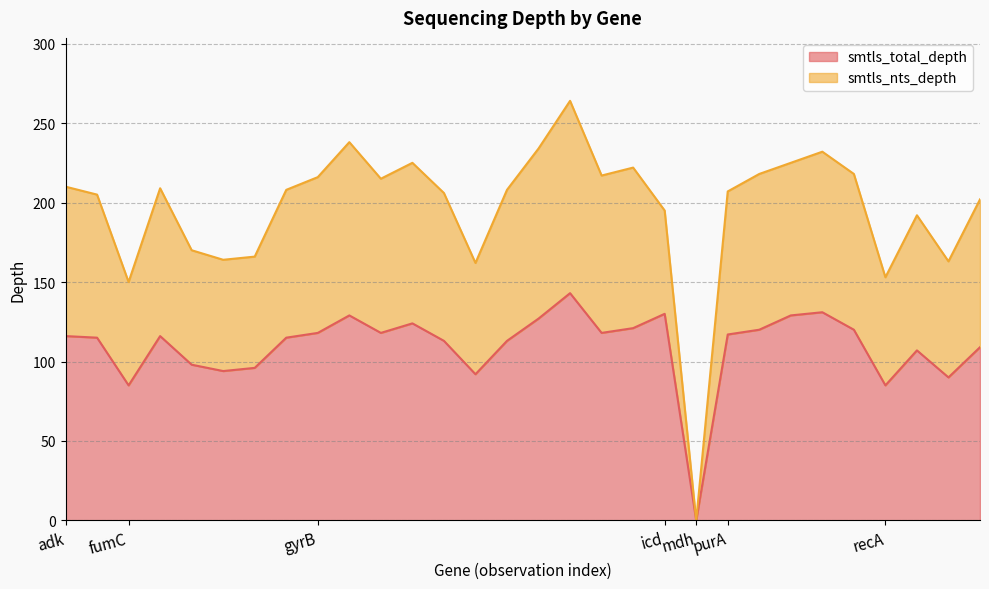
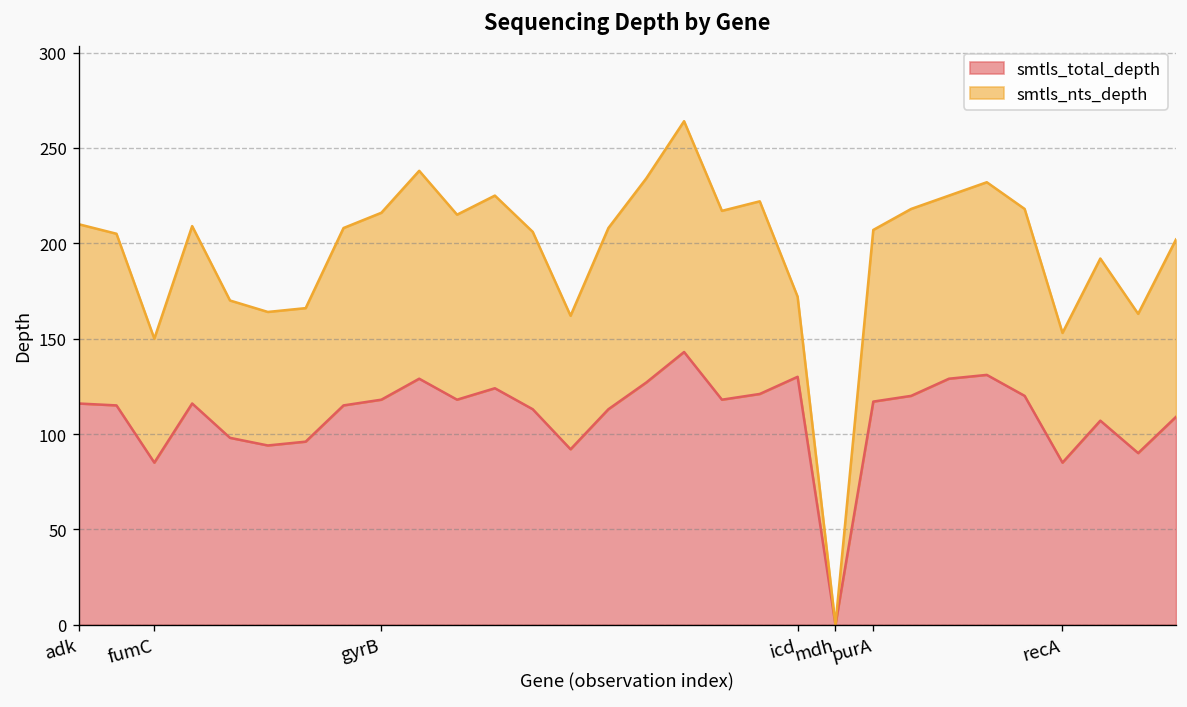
smtls_nts_depth, icd: 65 -> 42
